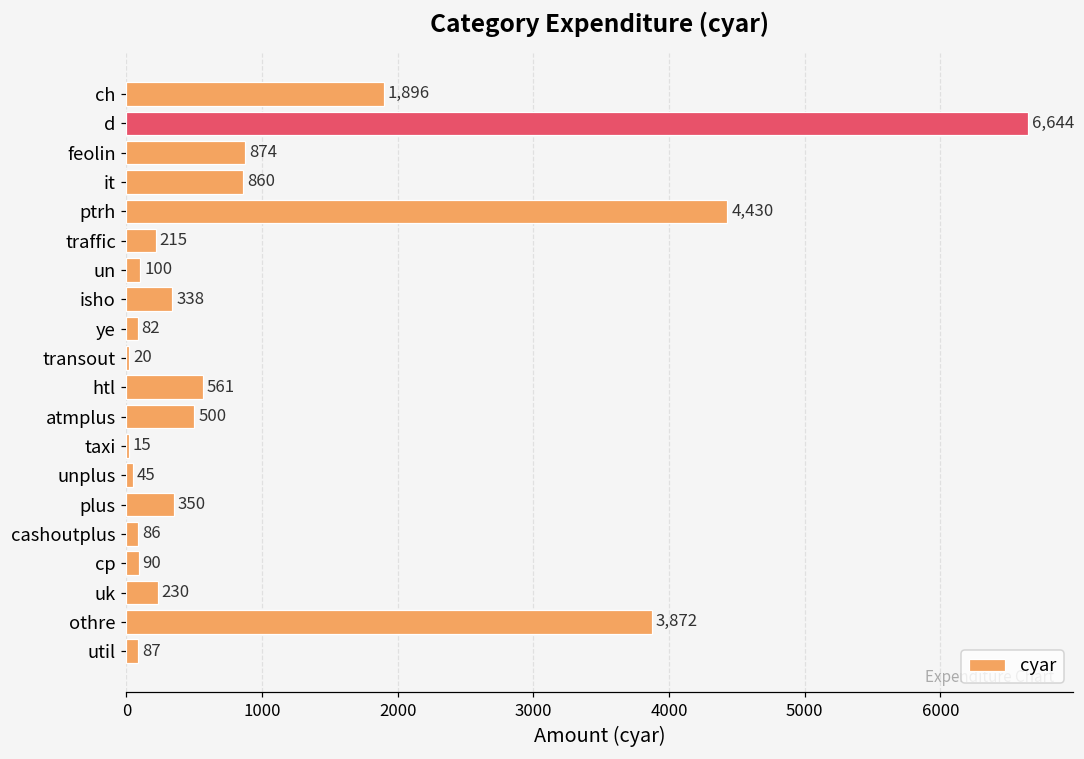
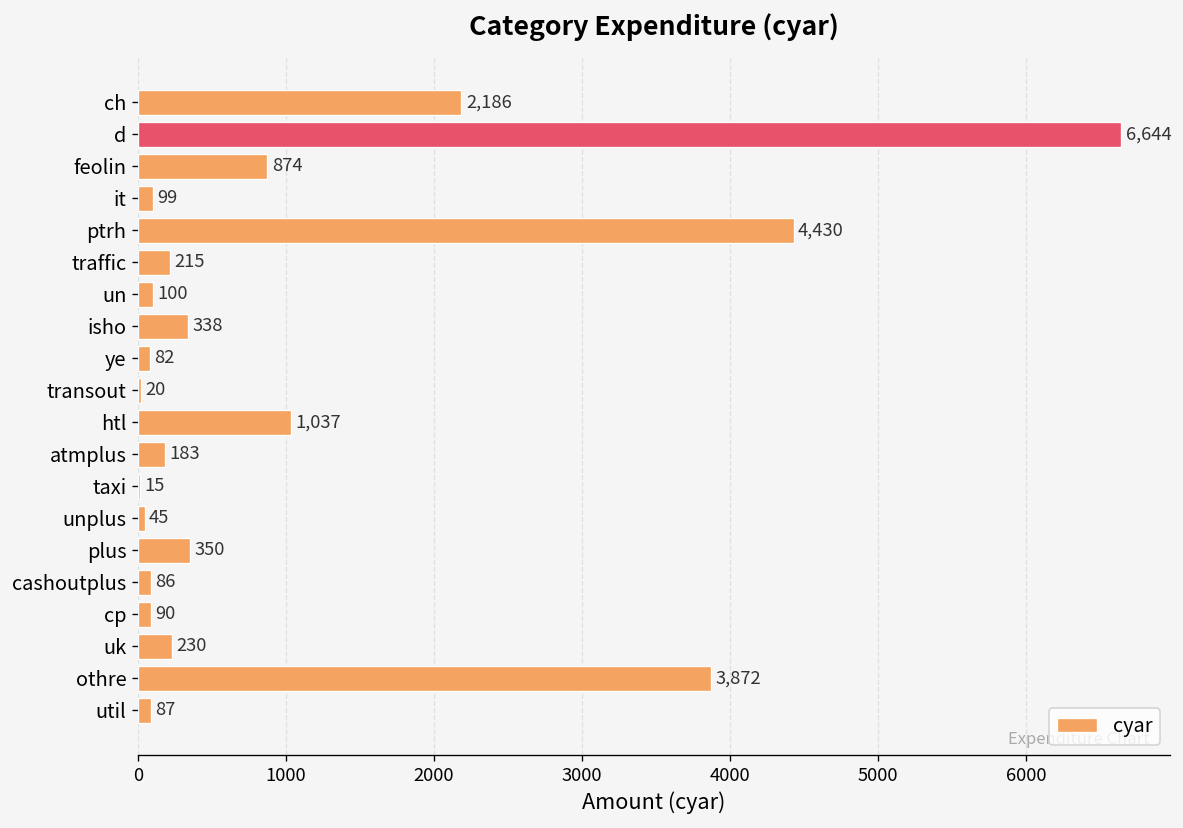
ch: 1,896 -> 2,186
it: 860 -> 99
htl: 561 -> 1,037
atmplus: 500 -> 183
